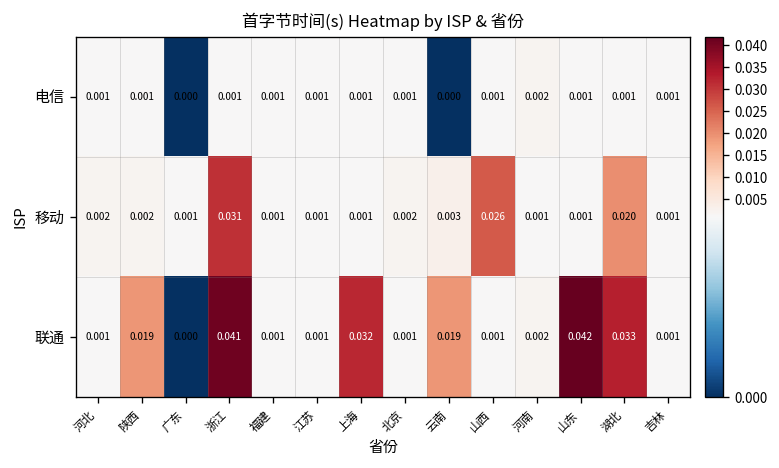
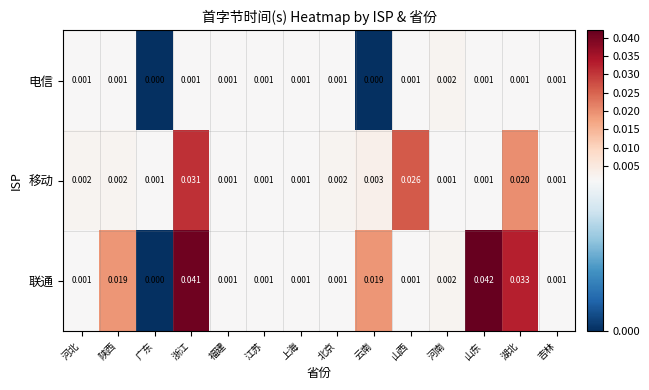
联通, 上海: 0.032 -> 0.001
